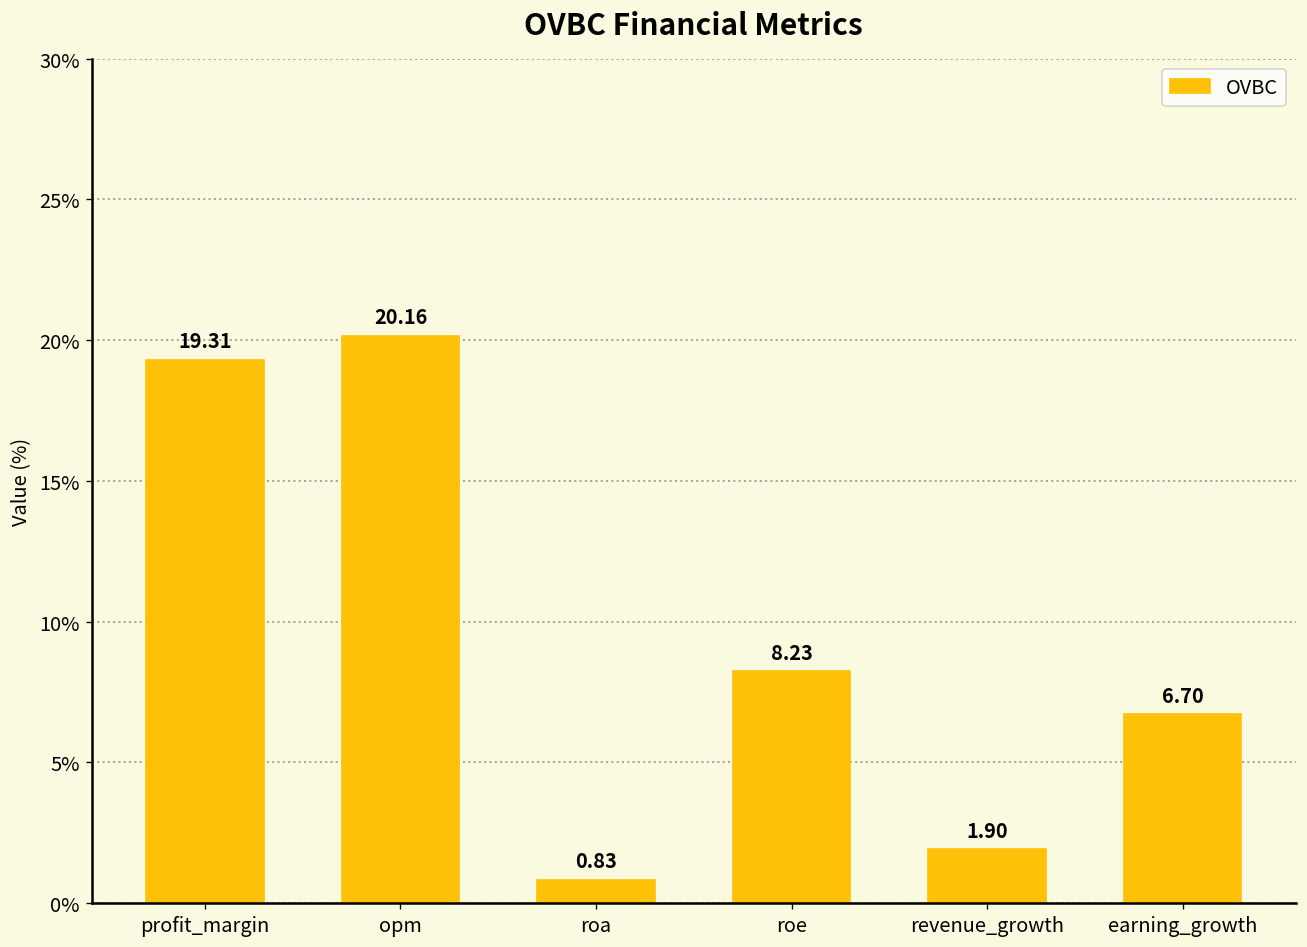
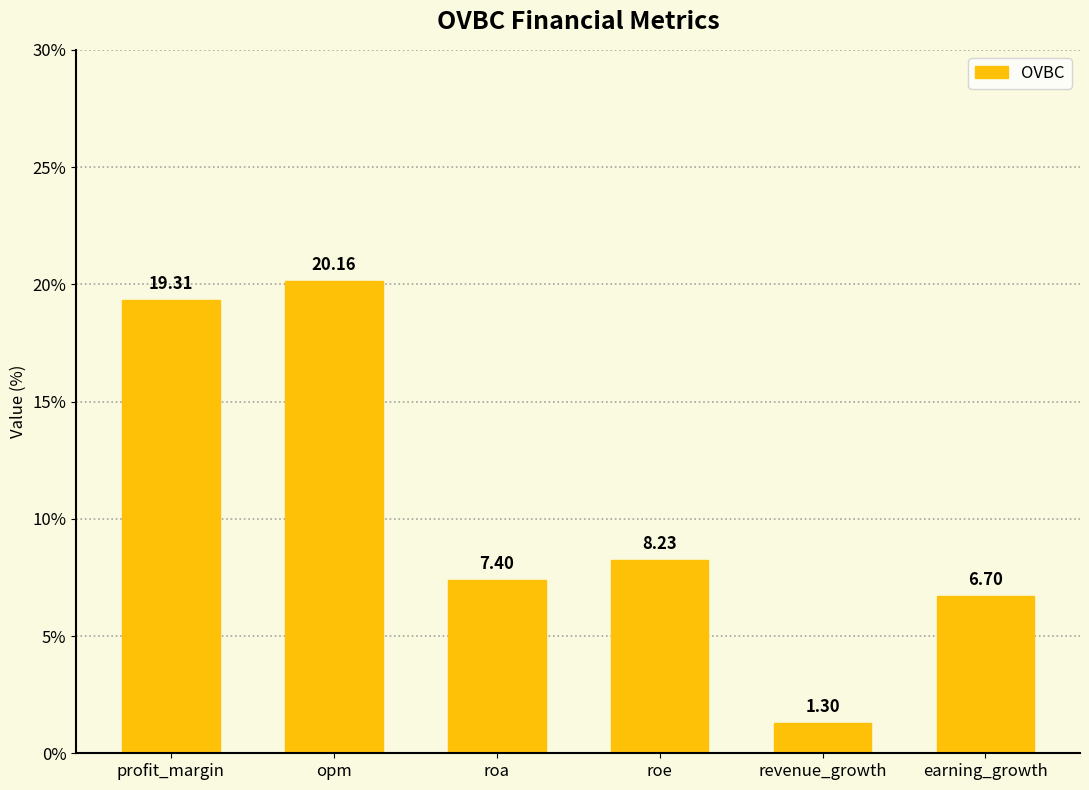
roa: 0.83 -> 7.40
revenue_growth: 1.90 -> 1.30
